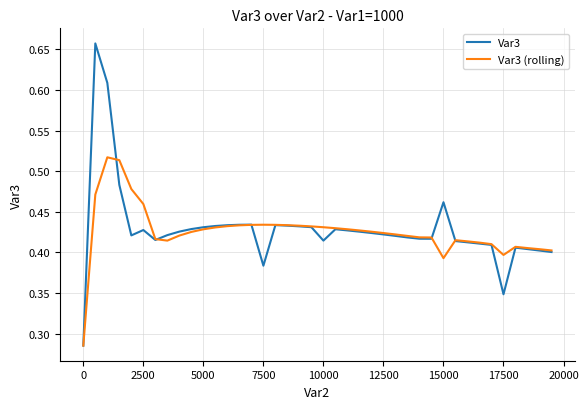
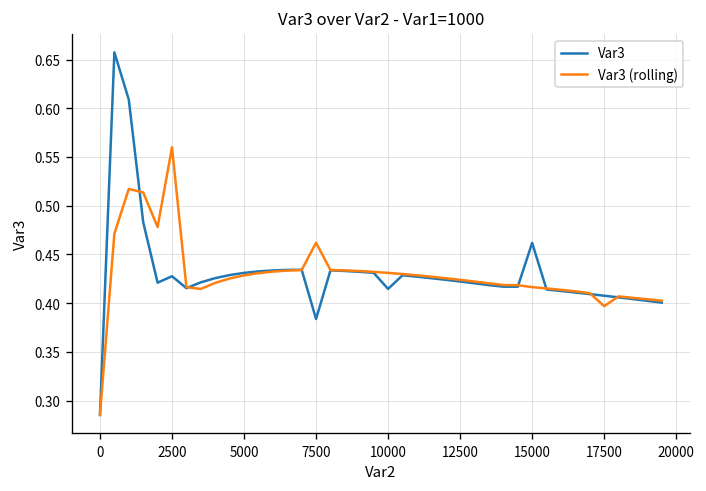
Var3 (rolling), 2500: 0.46 -> 0.56
Var3 (rolling), 7500: 0.43 -> 0.46
Var3 (rolling), 15000: 0.39 -> 0.42
Var3, 17500: 0.35 -> 0.41
